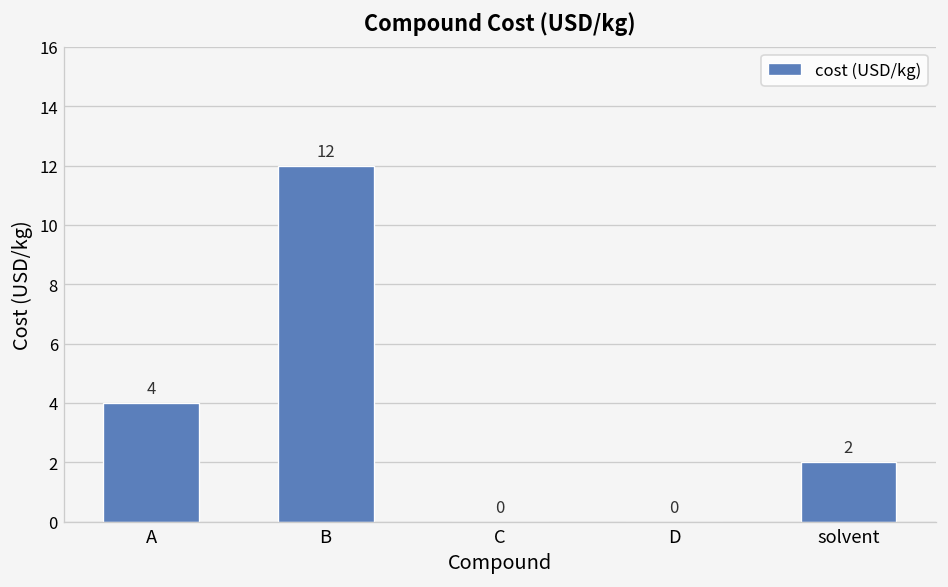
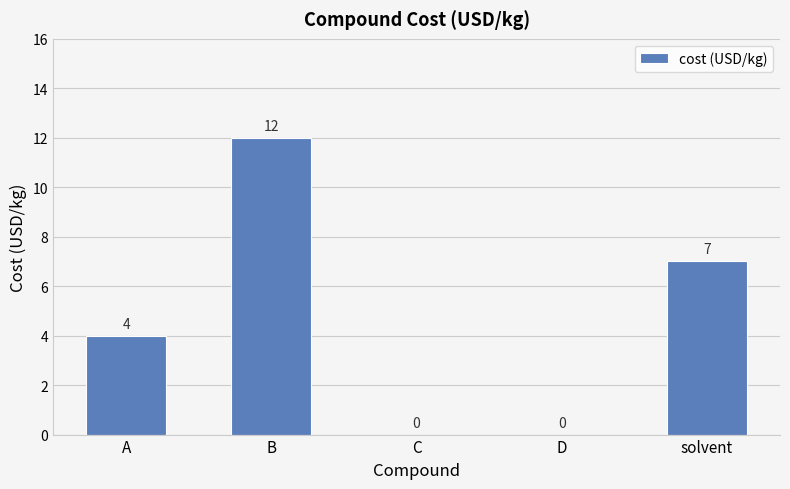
solvent: 2 -> 7
